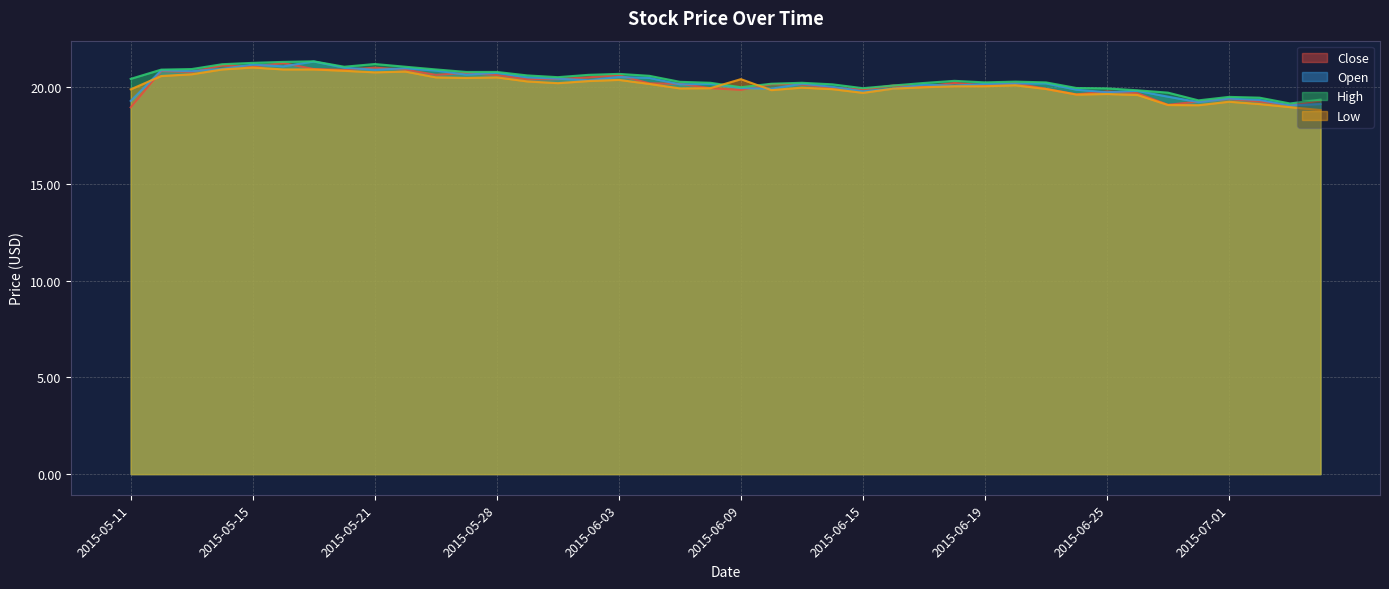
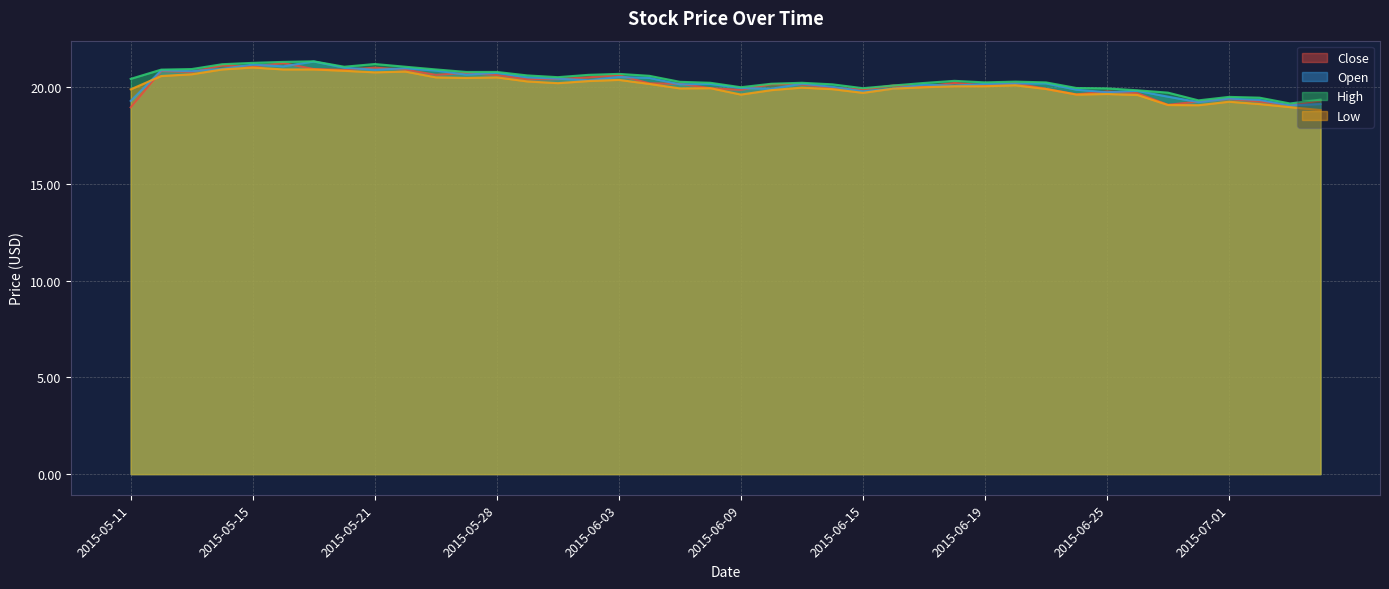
Low, 2015-06-09: 20.4 -> 19.6
